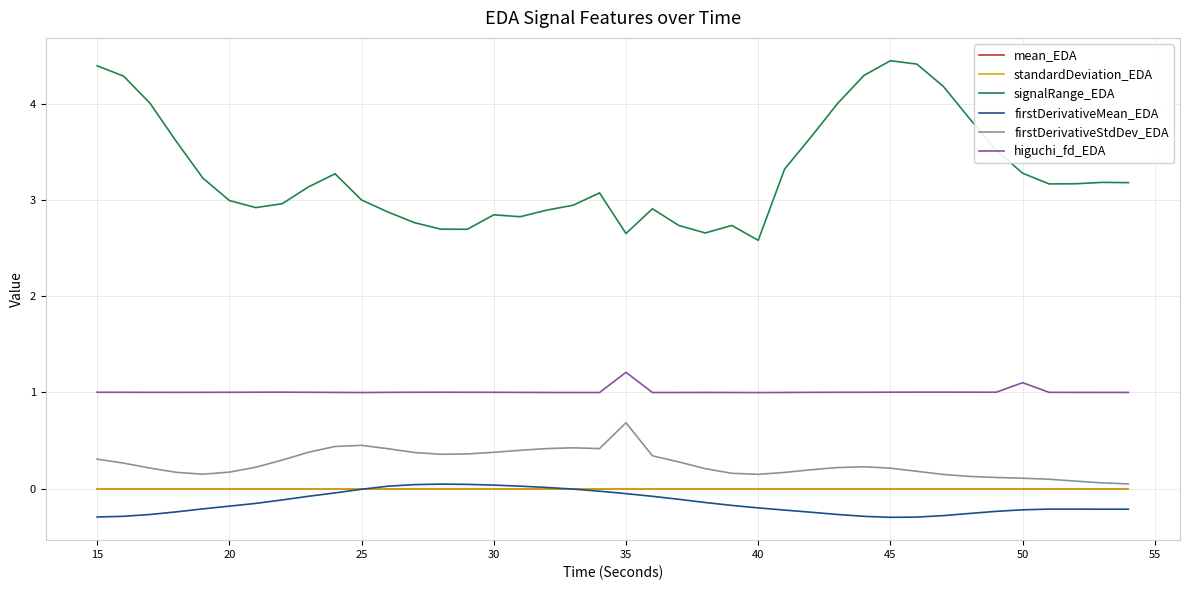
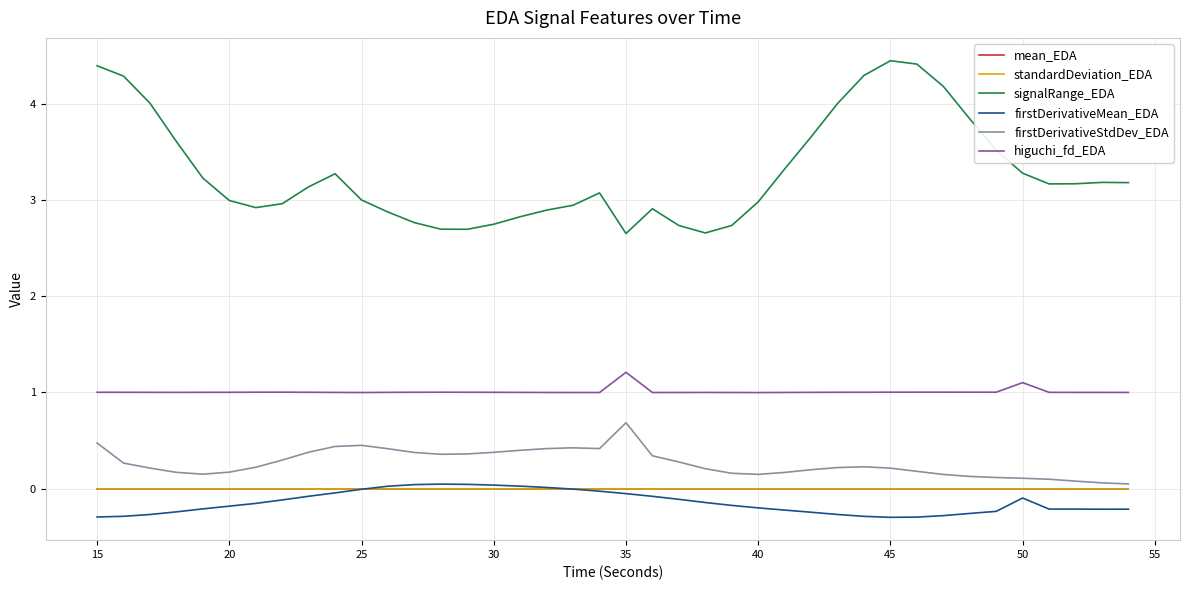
firstDerivativeStdDev_EDA, 15: 0.3 -> 0.5
signalRange_EDA, 30: 2.8 -> 2.7
signalRange_EDA, 40: 2.6 -> 3.0
firstDerivativeMean_EDA, 50: -0.2 -> -0.1
